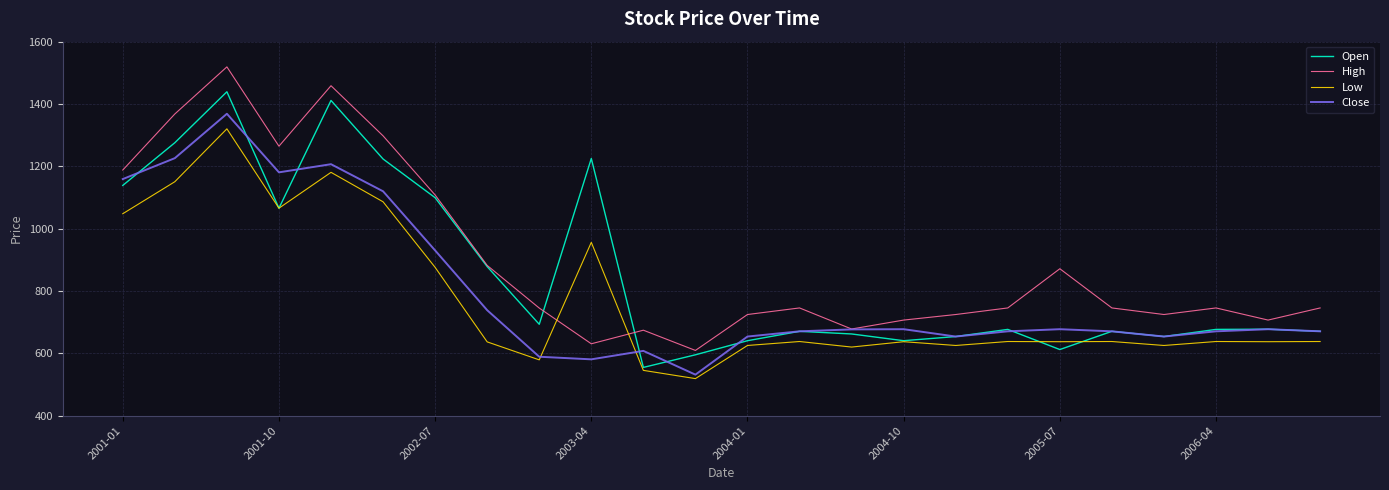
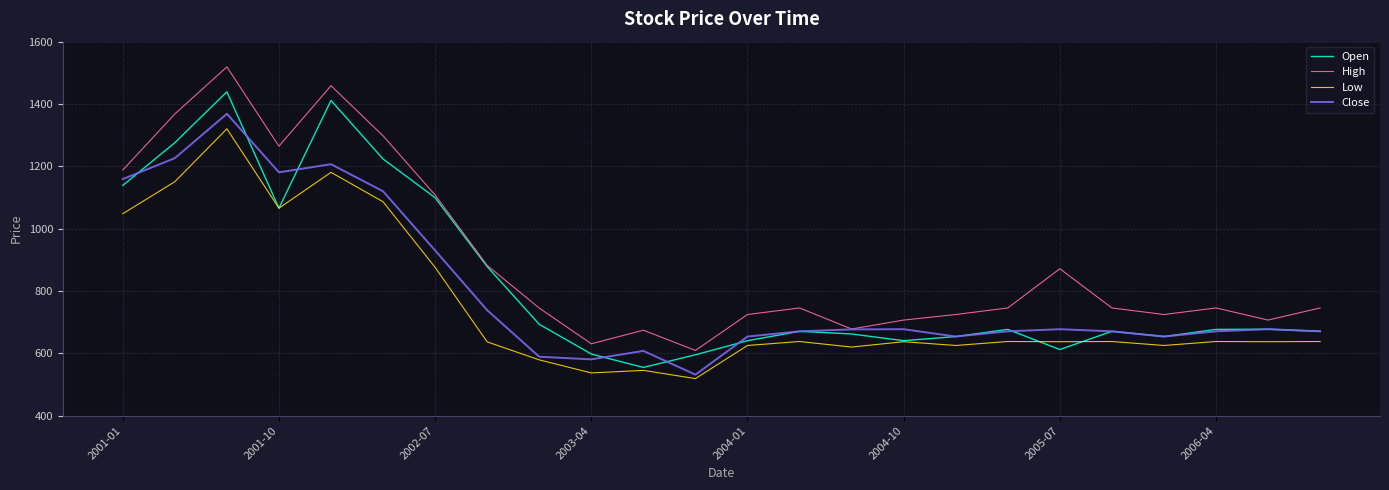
Open, 2003-04: 1230 -> 600
Low, 2003-04: 960 -> 540
